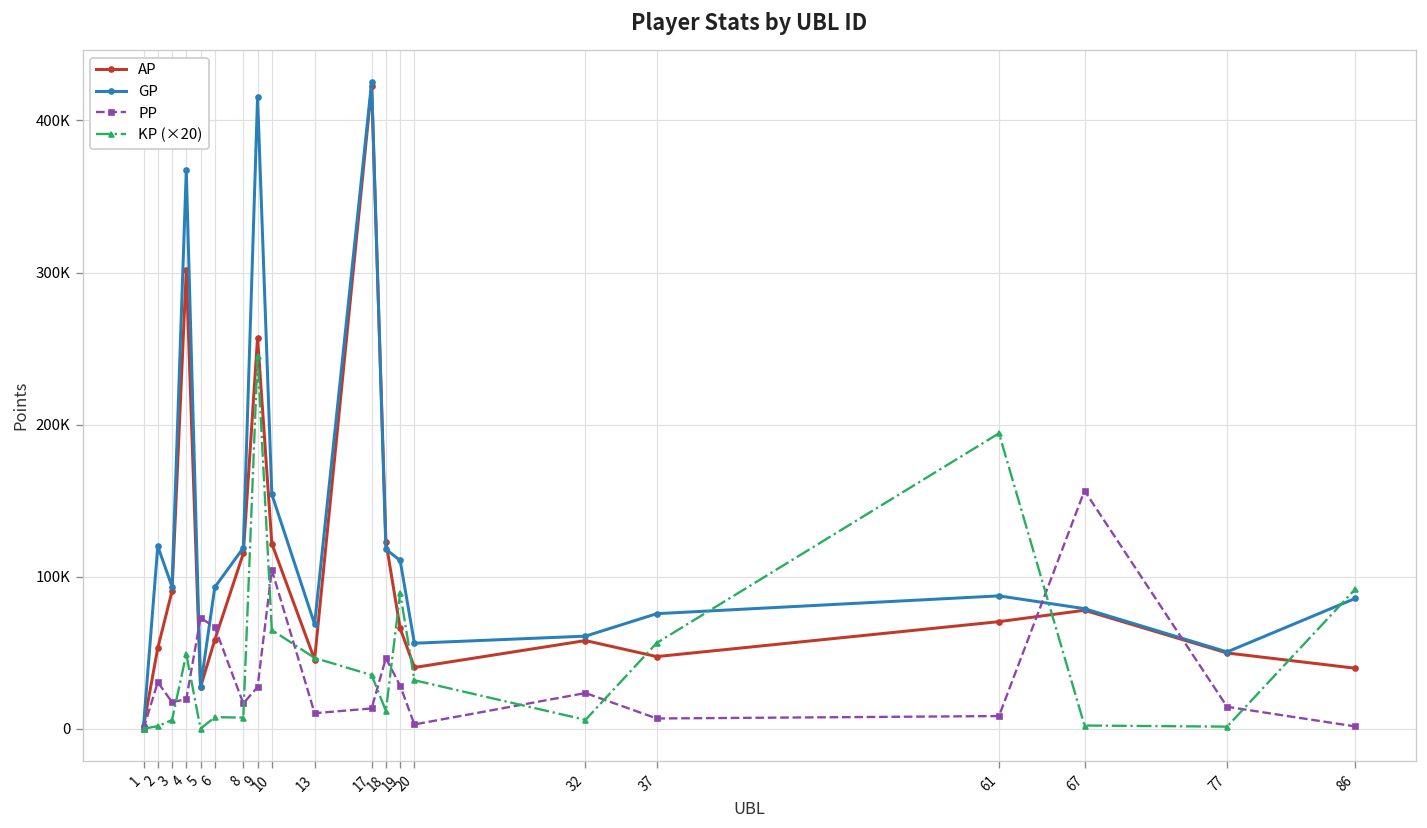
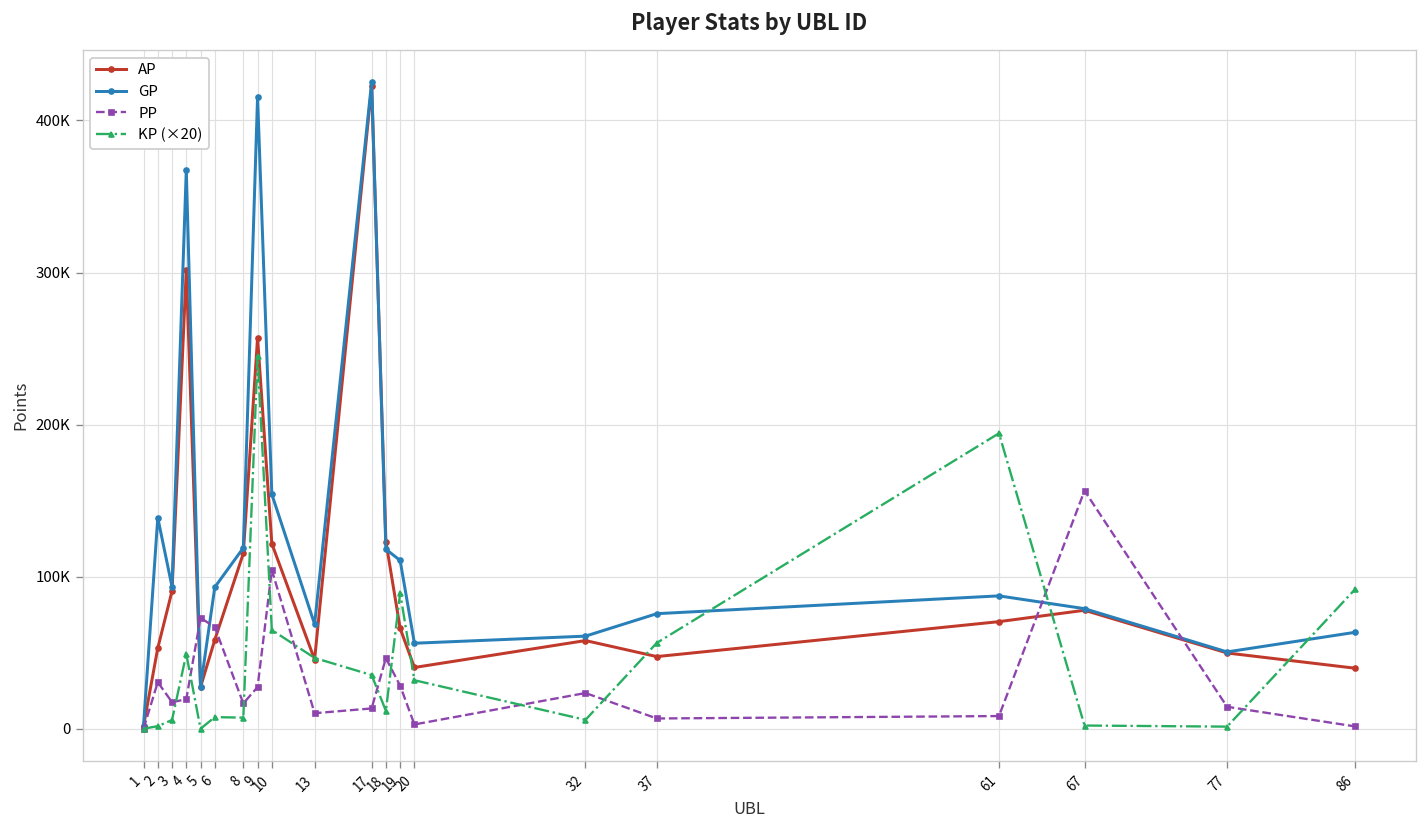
GP, 2: 120000 -> 139000
GP, 86: 86000 -> 63000
